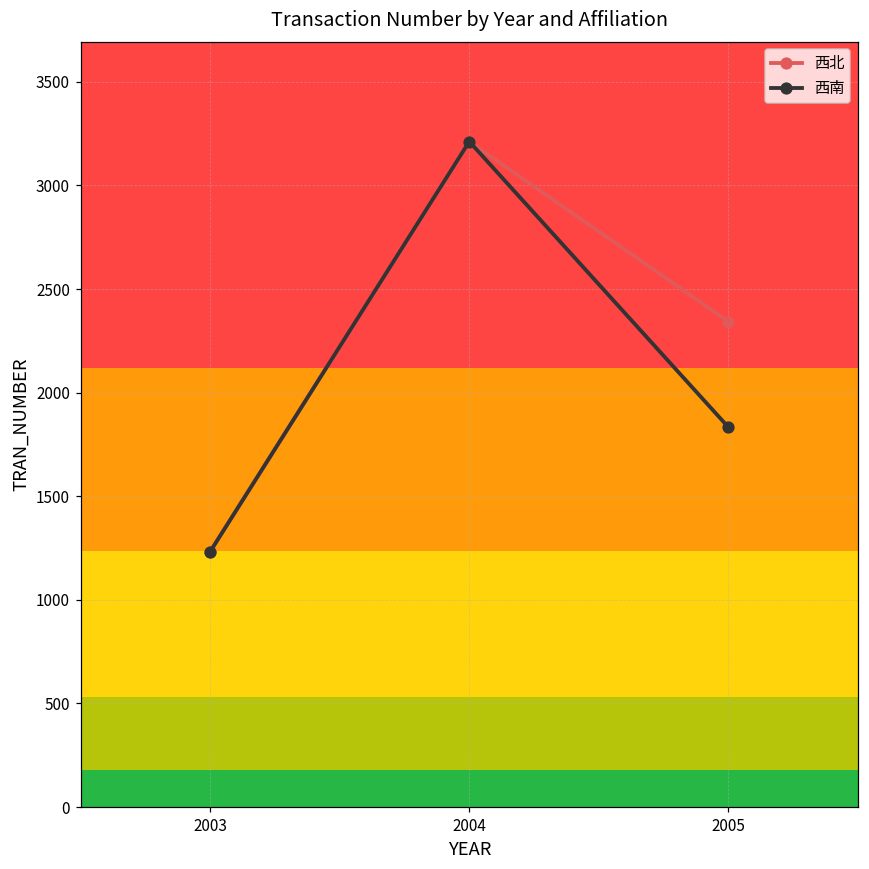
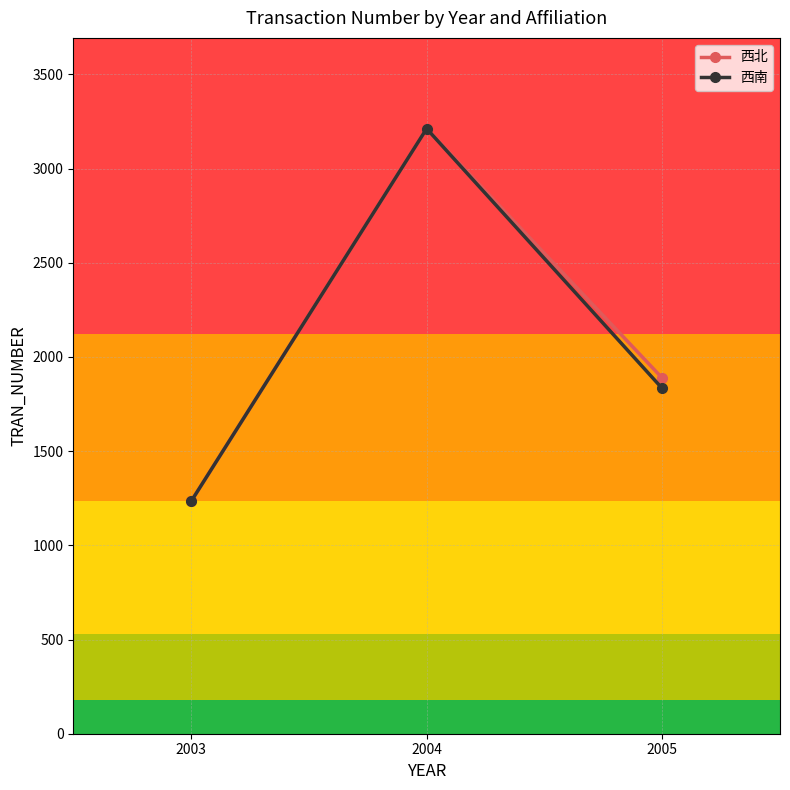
西北, 2005: 2340 -> 1890
